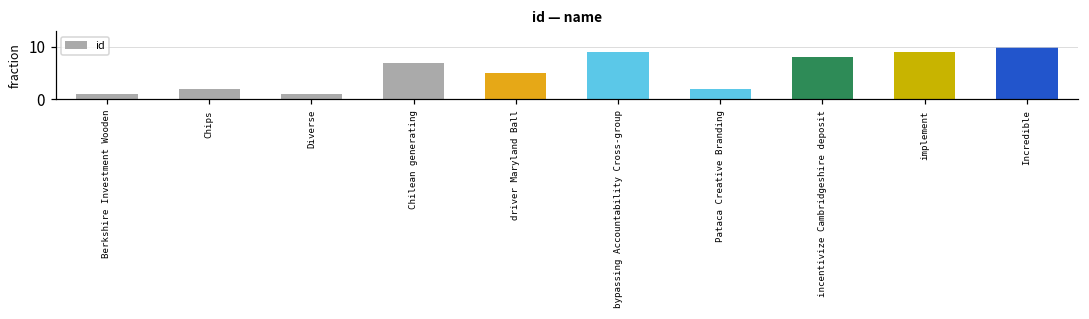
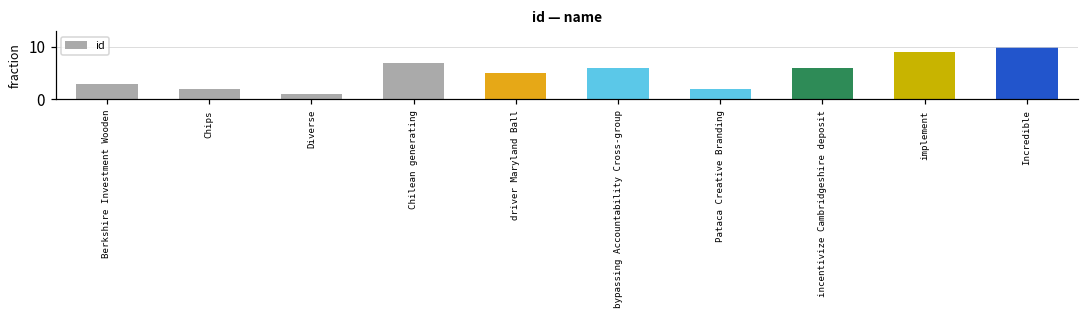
Berkshire Investment Wooden: 1 -> 3
bypassing Accountability Cross-group: 9 -> 6
incentivize Cambridgeshire deposit: 8 -> 6
